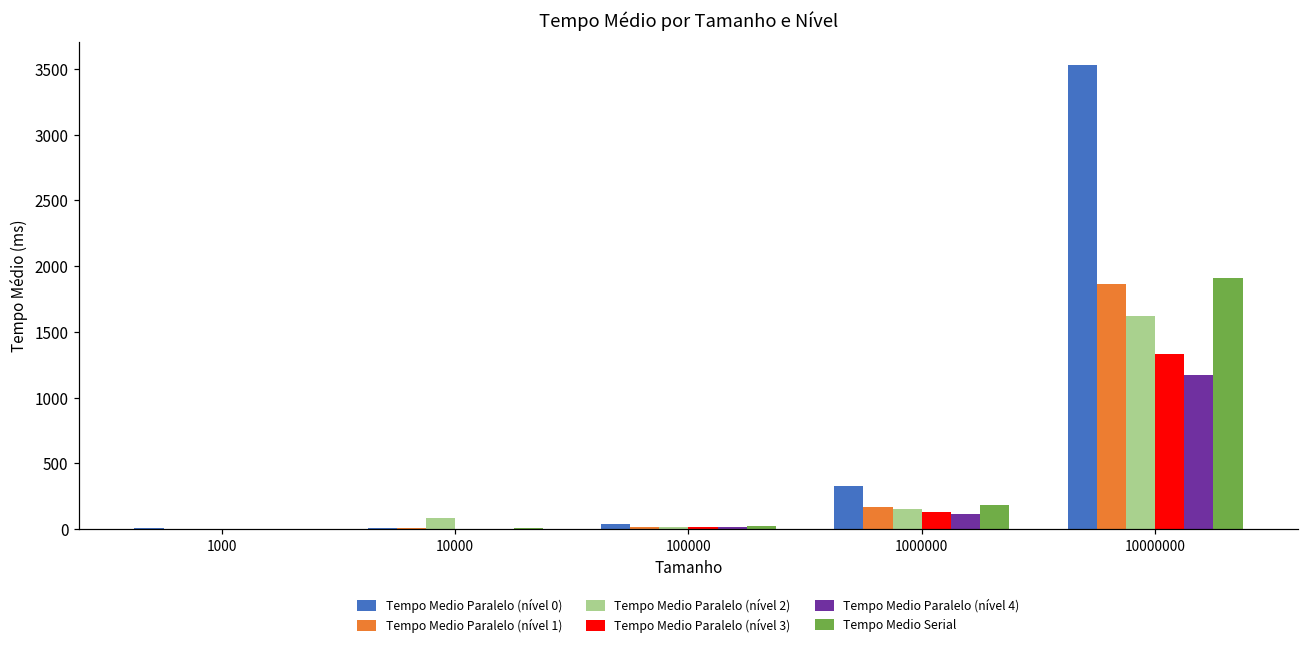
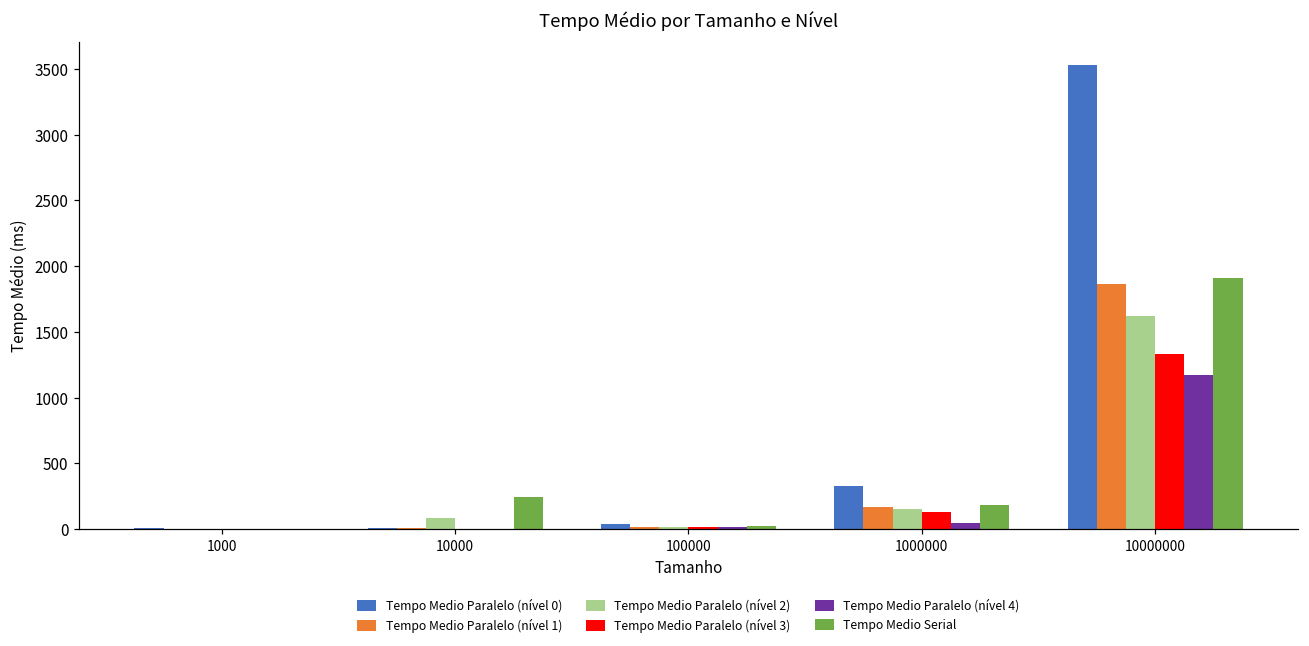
Tempo Medio Serial, 10000: 0 -> 240
Tempo Medio Paralelo (nível 4), 1000000: 110 -> 40
